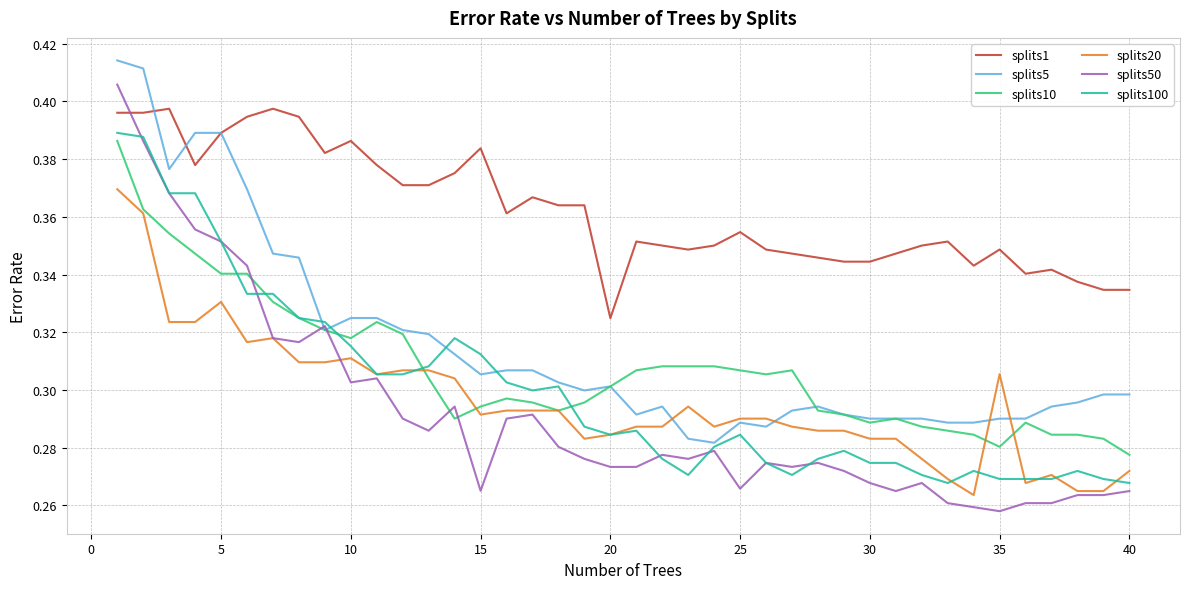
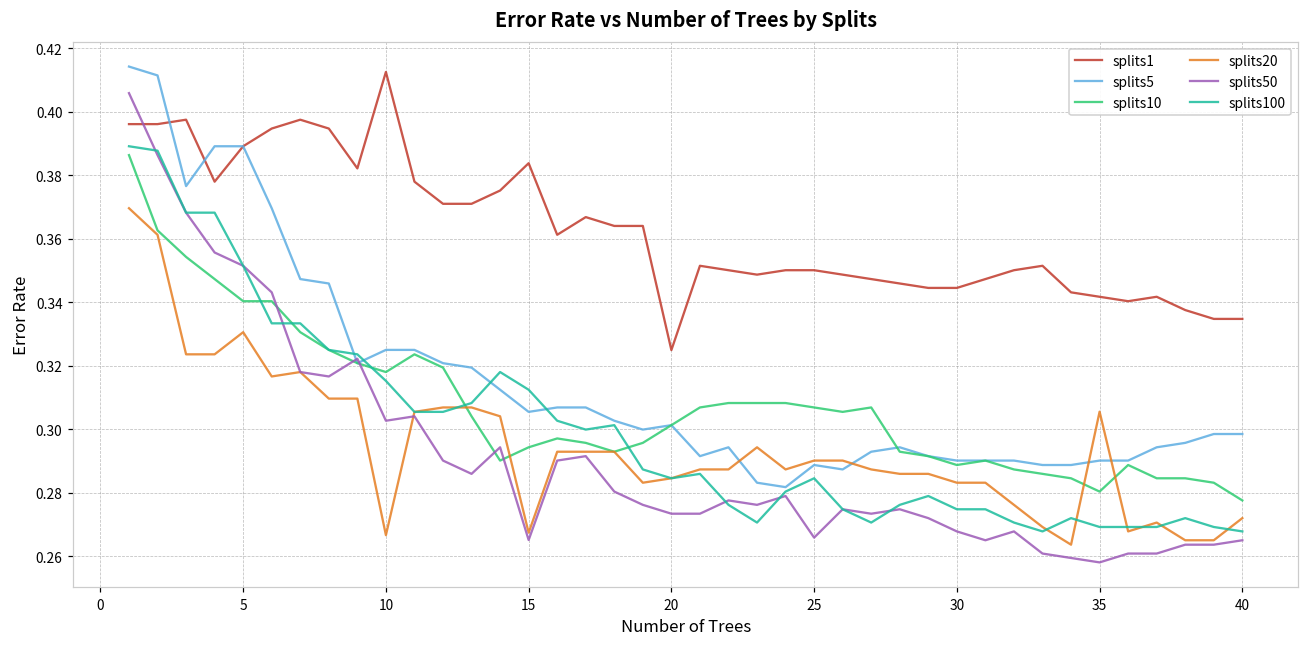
splits1, 10: 0.386 -> 0.413
splits20, 10: 0.311 -> 0.267
splits20, 15: 0.291 -> 0.267
splits1, 25: 0.355 -> 0.350
splits1, 35: 0.349 -> 0.342
